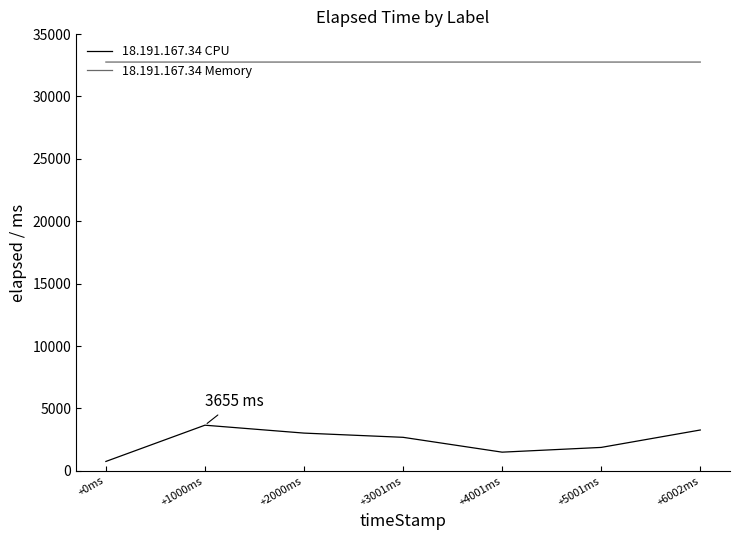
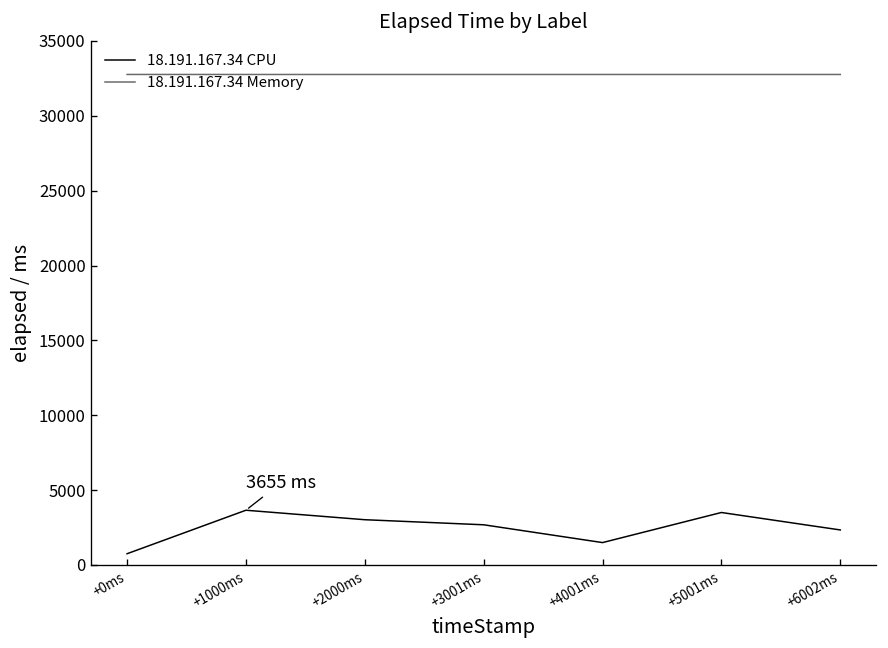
18.191.167.34 CPU, +5001ms: 1900 -> 3500
18.191.167.34 CPU, +6002ms: 3300 -> 2300
